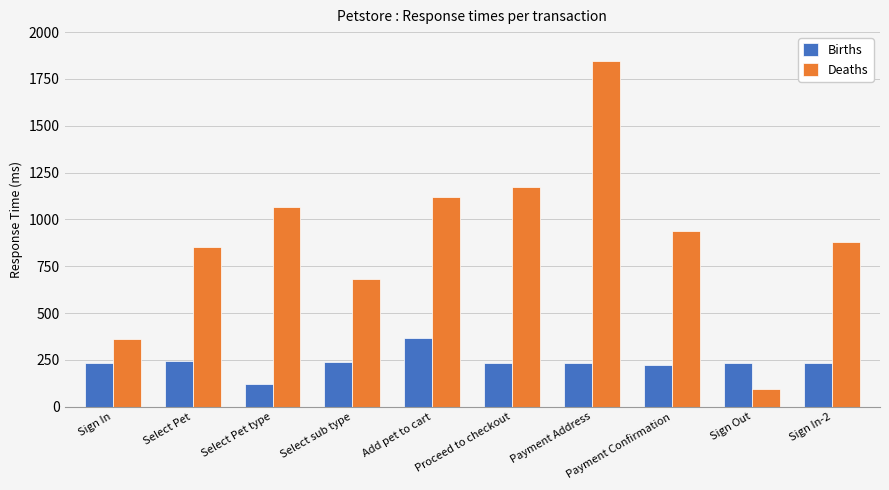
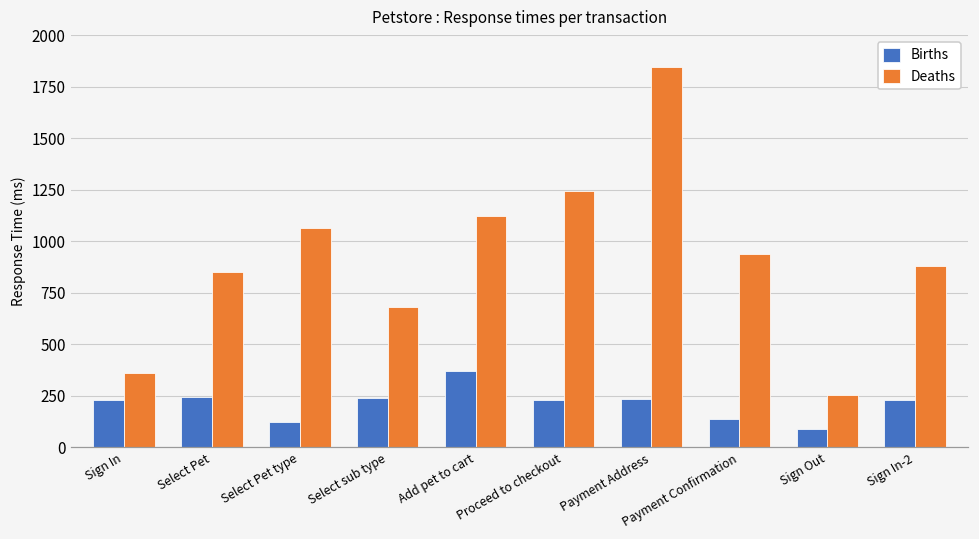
Deaths, Proceed to checkout: 1170 -> 1250
Births, Payment Confirmation: 230 -> 140
Births, Sign Out: 230 -> 90
Deaths, Sign Out: 100 -> 250
